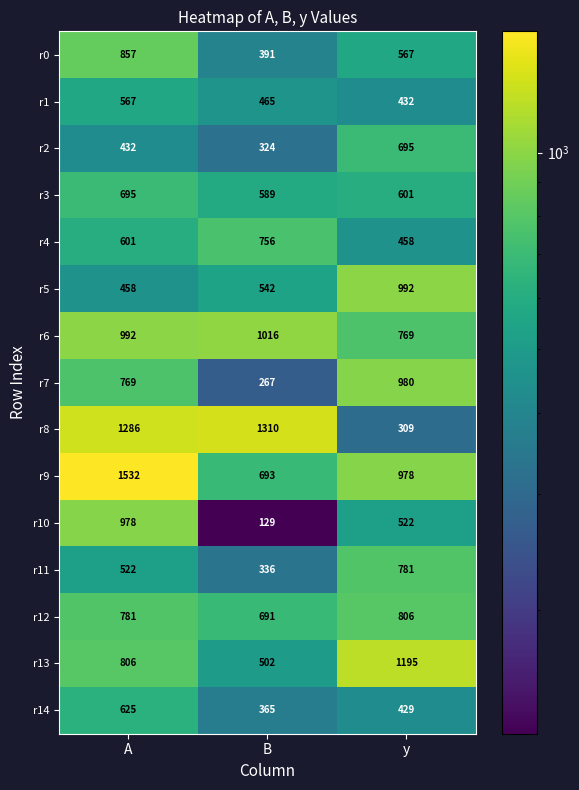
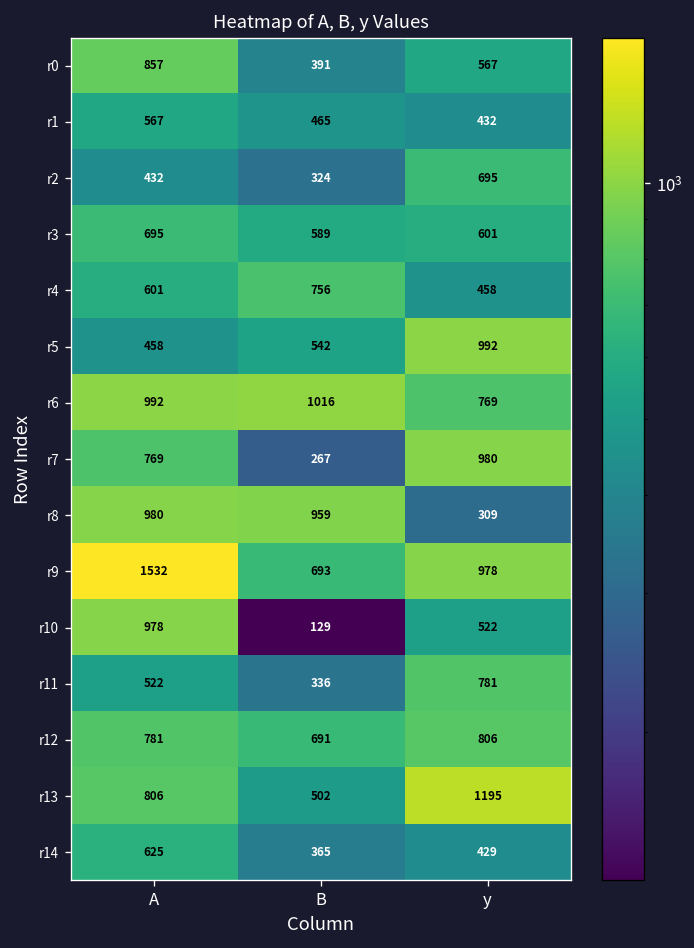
r8, A: 1286 -> 980
r8, B: 1310 -> 959
